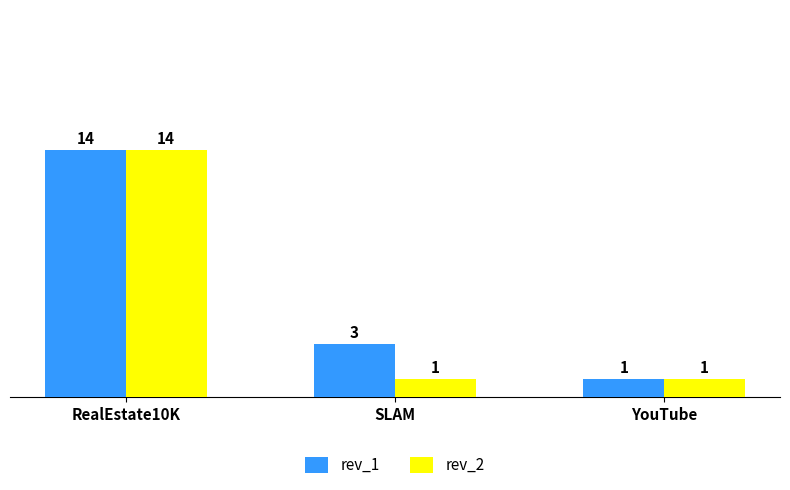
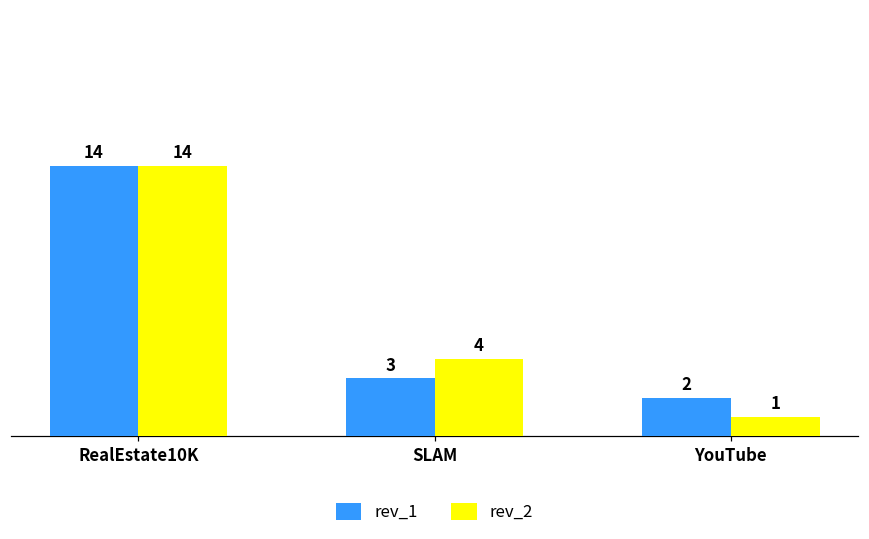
rev_2, SLAM: 1 -> 4
rev_1, YouTube: 1 -> 2
